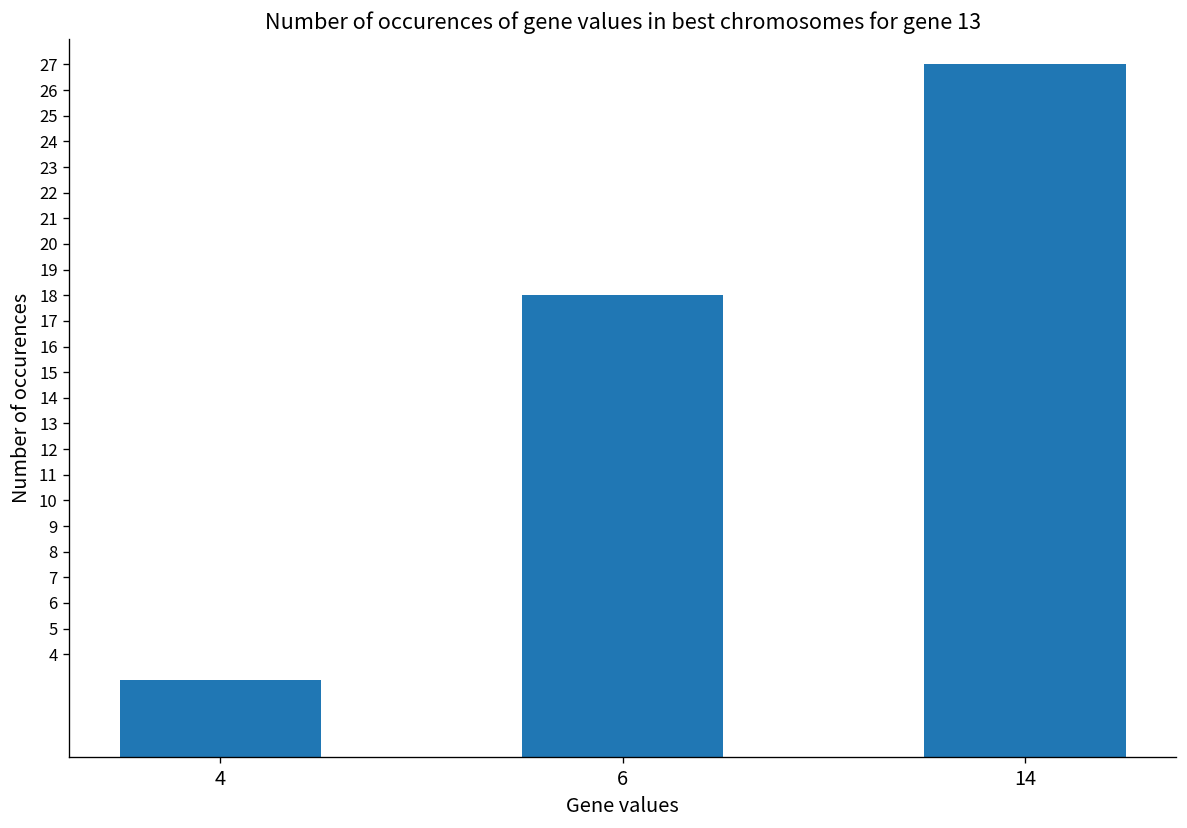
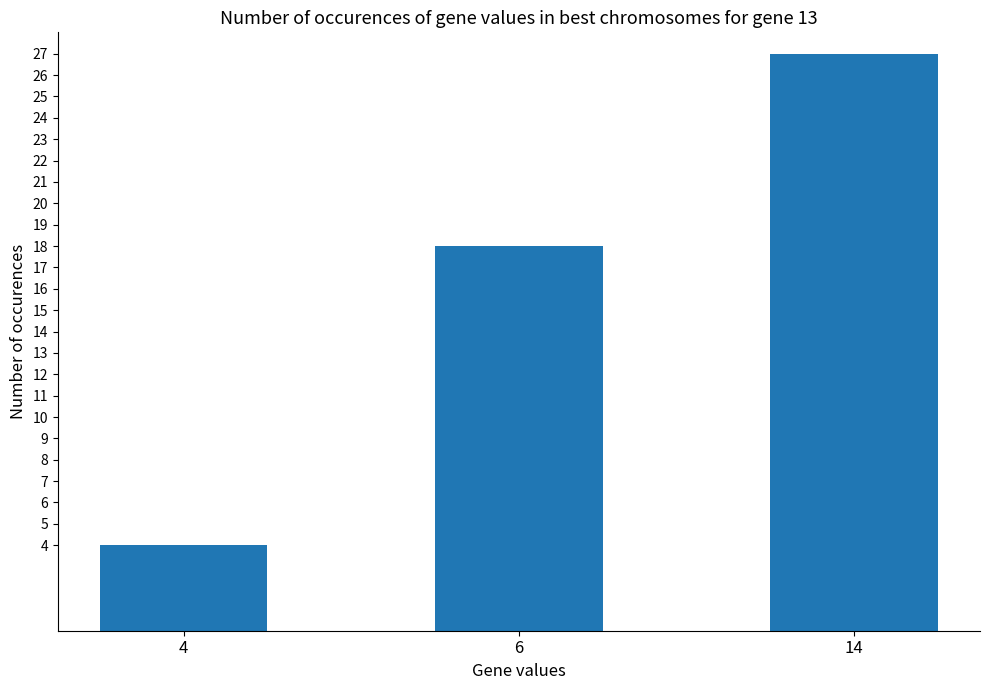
4: 3 -> 4
